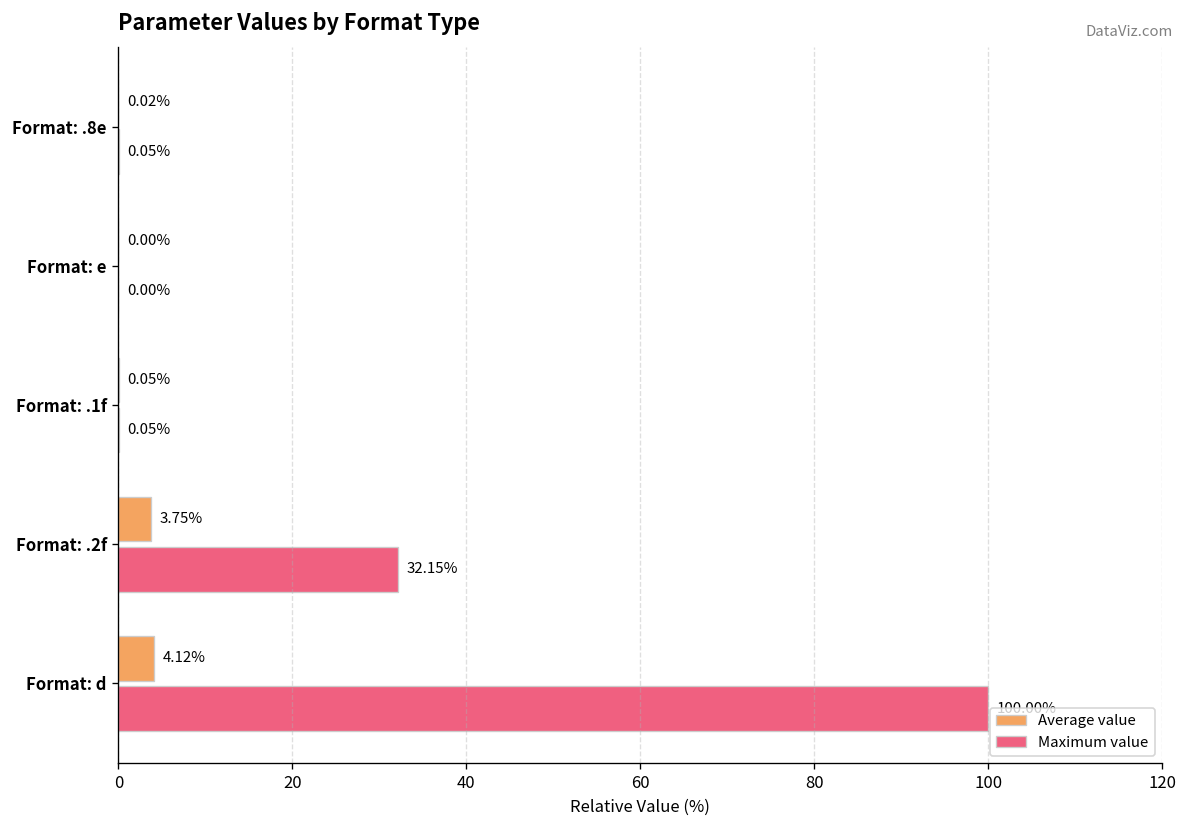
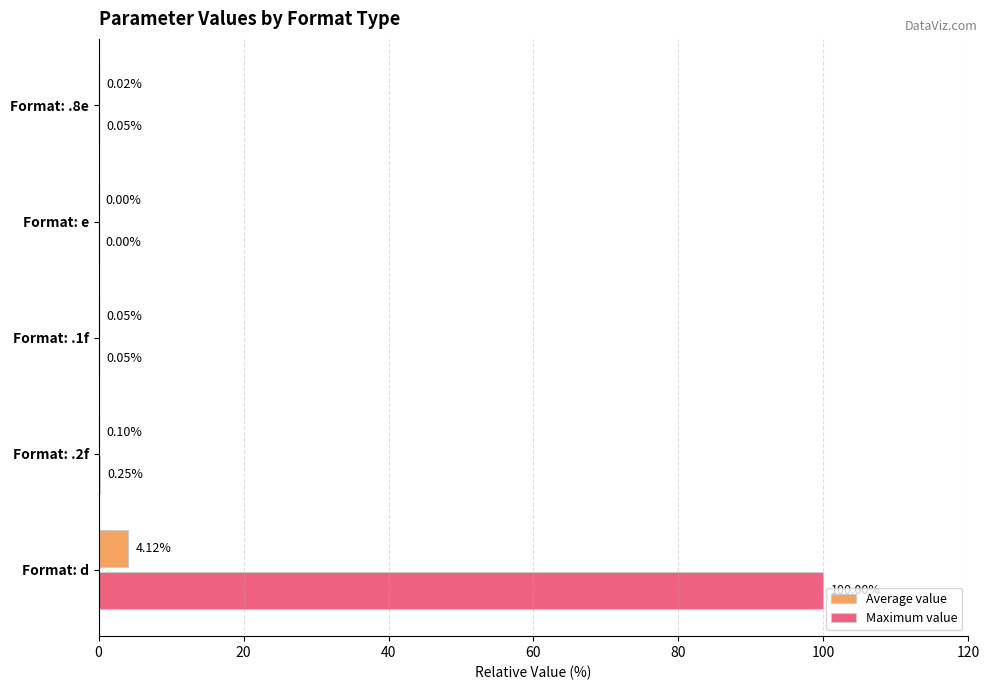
Average value, Format: .2f: 3.75% -> 0.10%
Maximum value, Format: .2f: 32.15% -> 0.25%
